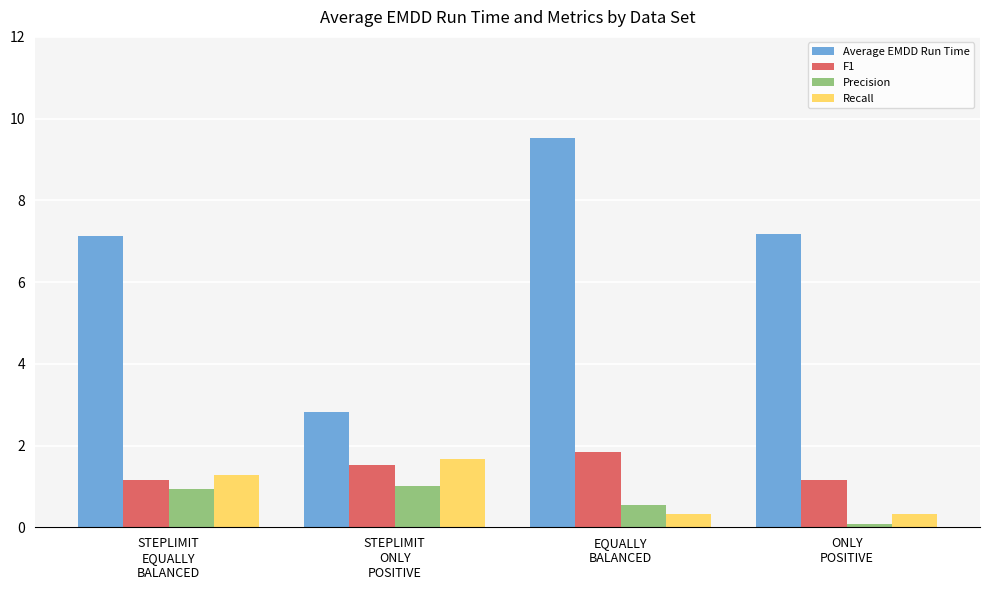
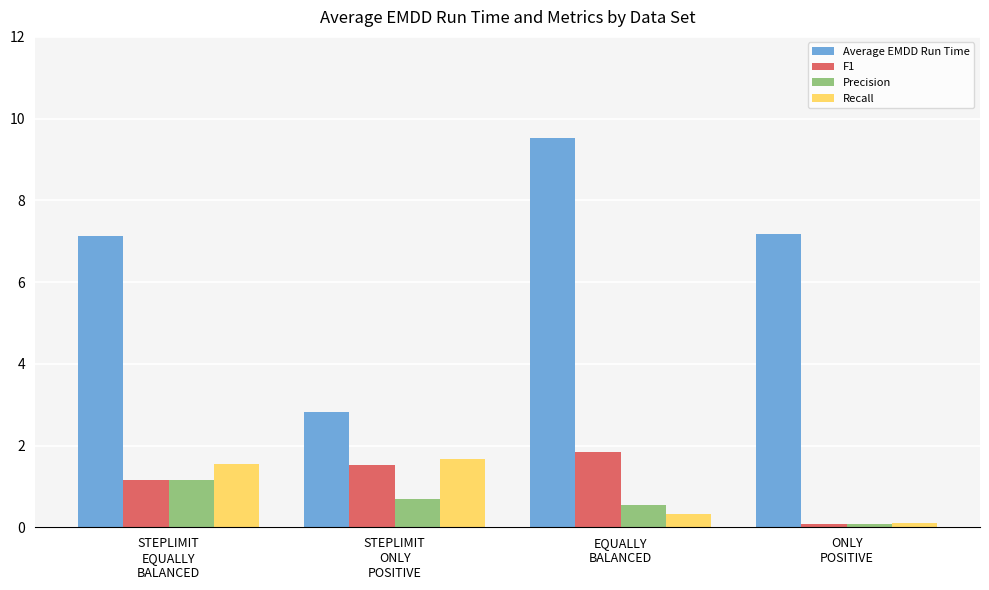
Precision, STEPLIMIT EQUALLY BALANCED: 0.9 -> 1.1
Recall, STEPLIMIT EQUALLY BALANCED: 1.3 -> 1.6
Precision, STEPLIMIT ONLY POSITIVE: 1.0 -> 0.7
F1, ONLY POSITIVE: 1.2 -> 0.1
Recall, ONLY POSITIVE: 0.3 -> 0.1
